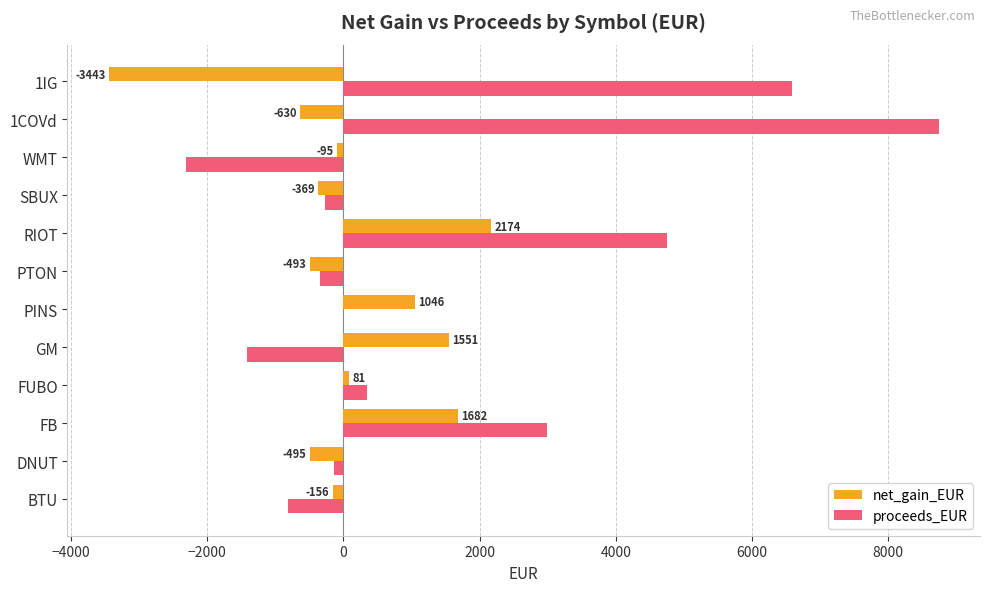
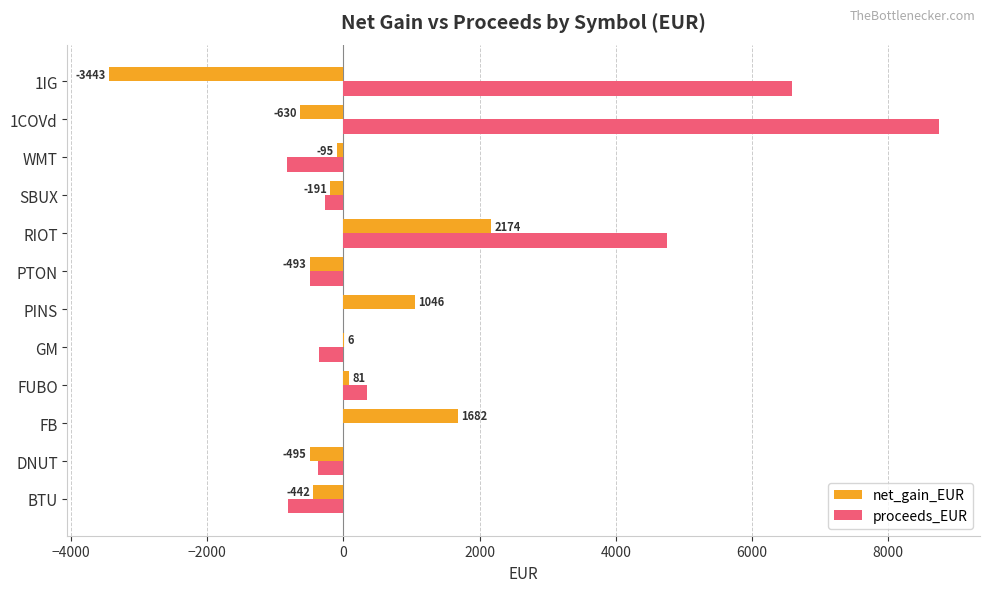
proceeds_EUR, WMT: -2300 -> -800
net_gain_EUR, SBUX: -369 -> -191
proceeds_EUR, PTON: -300 -> -500
net_gain_EUR, GM: 1551 -> 6
proceeds_EUR, GM: -1400 -> -400
proceeds_EUR, FB: 3000 -> 0
proceeds_EUR, DNUT: -100 -> -400
net_gain_EUR, BTU: -156 -> -442
